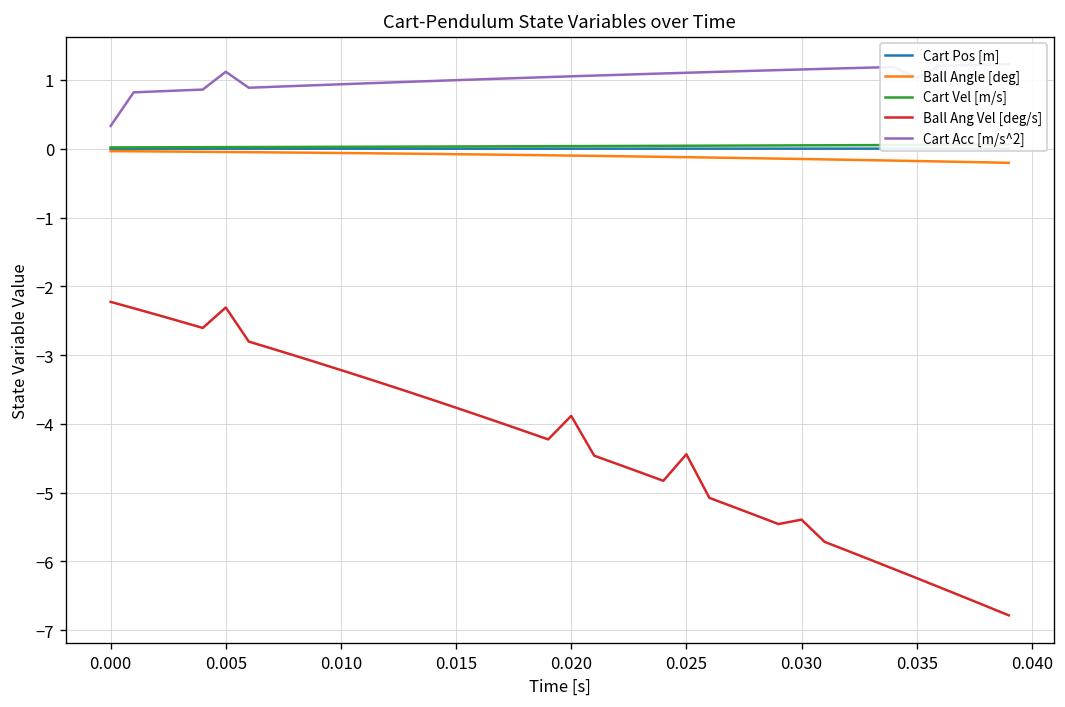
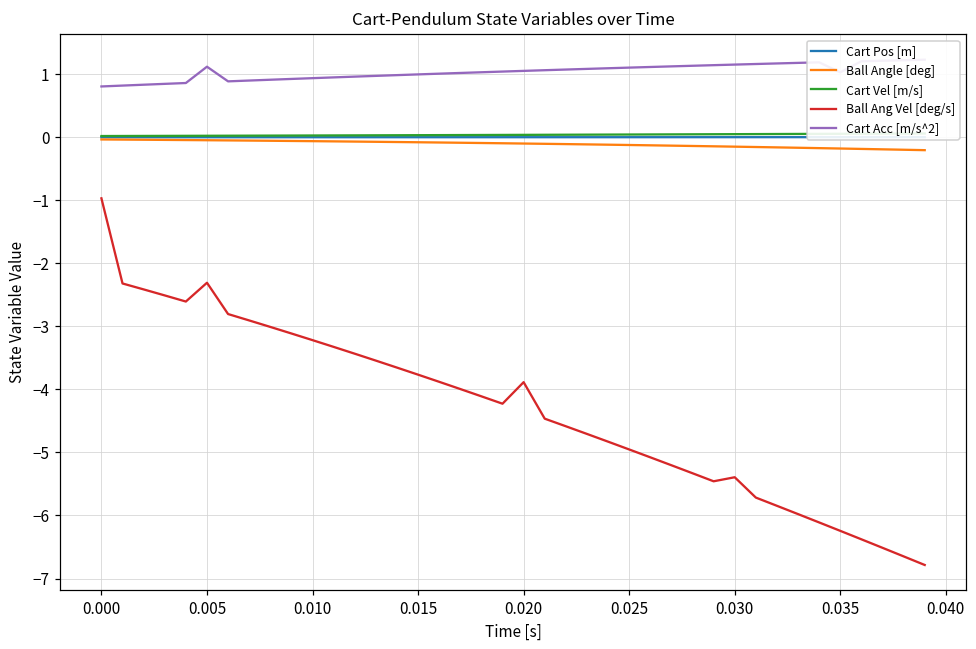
Ball Ang Vel [deg/s], 0.000: -2.2 -> -1.0
Cart Acc [m/s^2], 0.000: 0.3 -> 0.8
Ball Ang Vel [deg/s], 0.025: -4.4 -> -5.0
